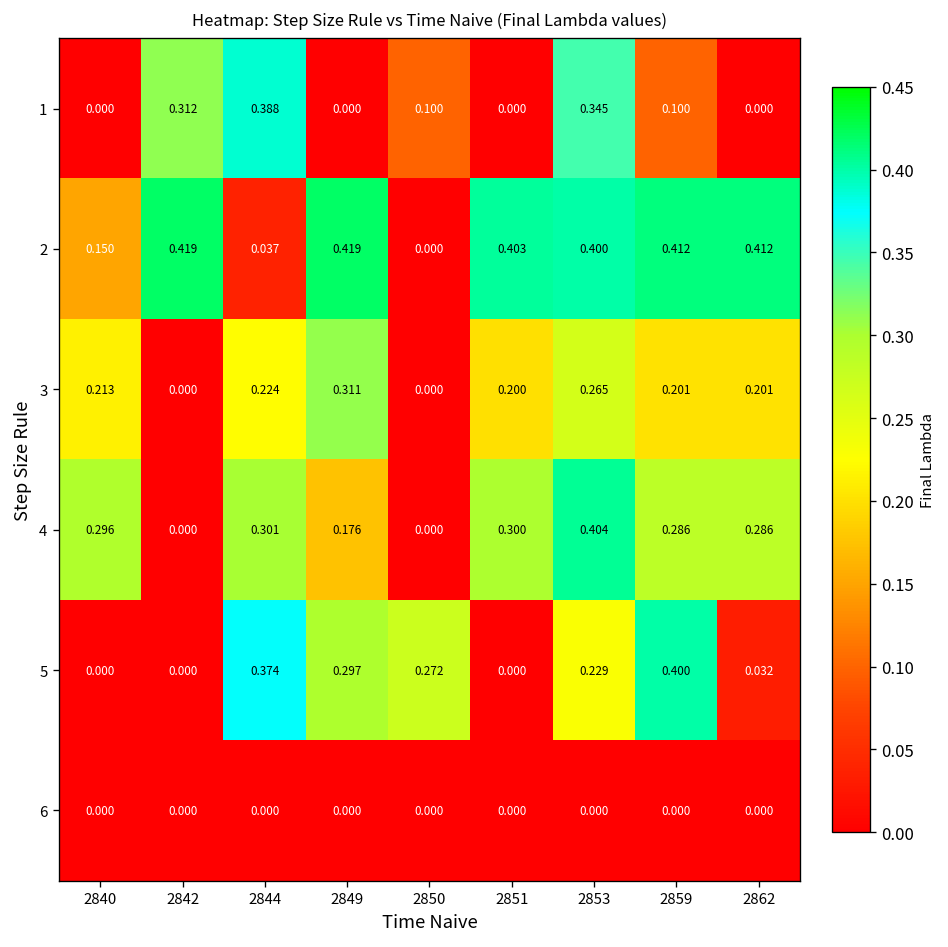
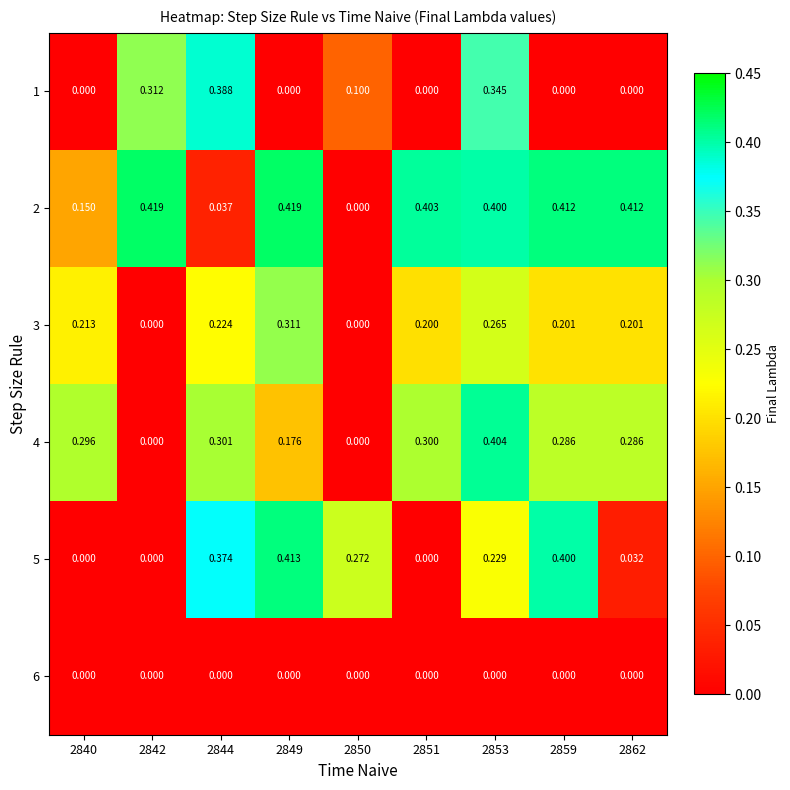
1, 2859: 0.100 -> 0.000
5, 2849: 0.297 -> 0.413
